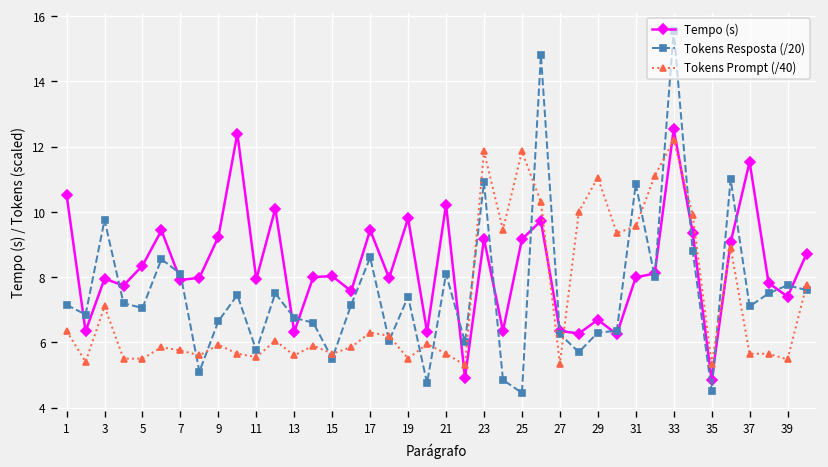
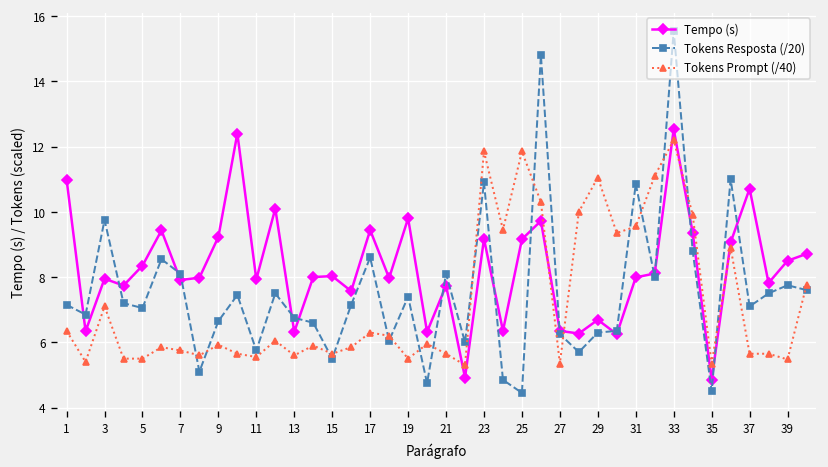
Tempo (s), 1: 10.5 -> 11.0
Tempo (s), 21: 10.2 -> 7.7
Tempo (s), 37: 11.5 -> 10.7
Tempo (s), 39: 7.4 -> 8.5
